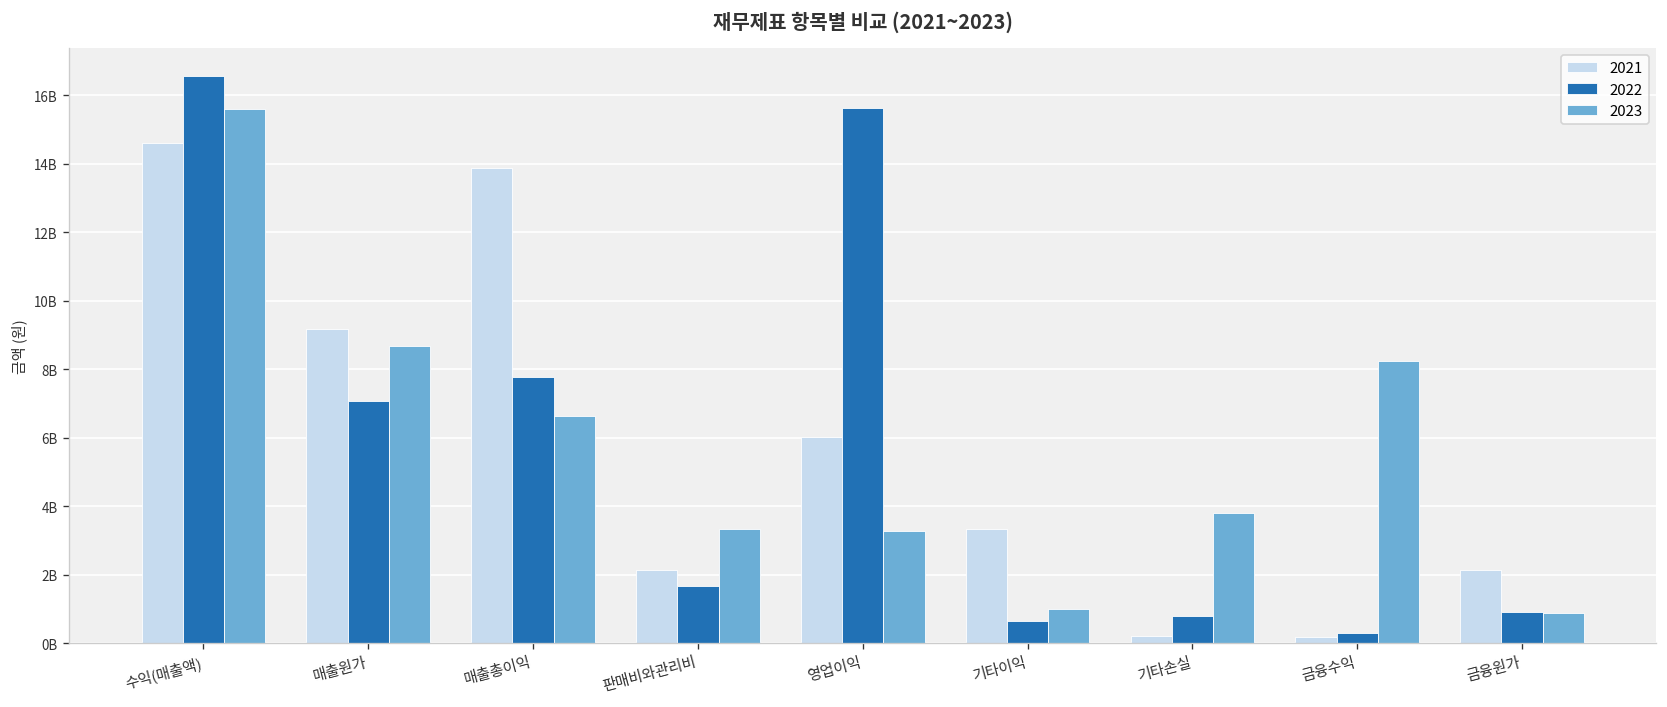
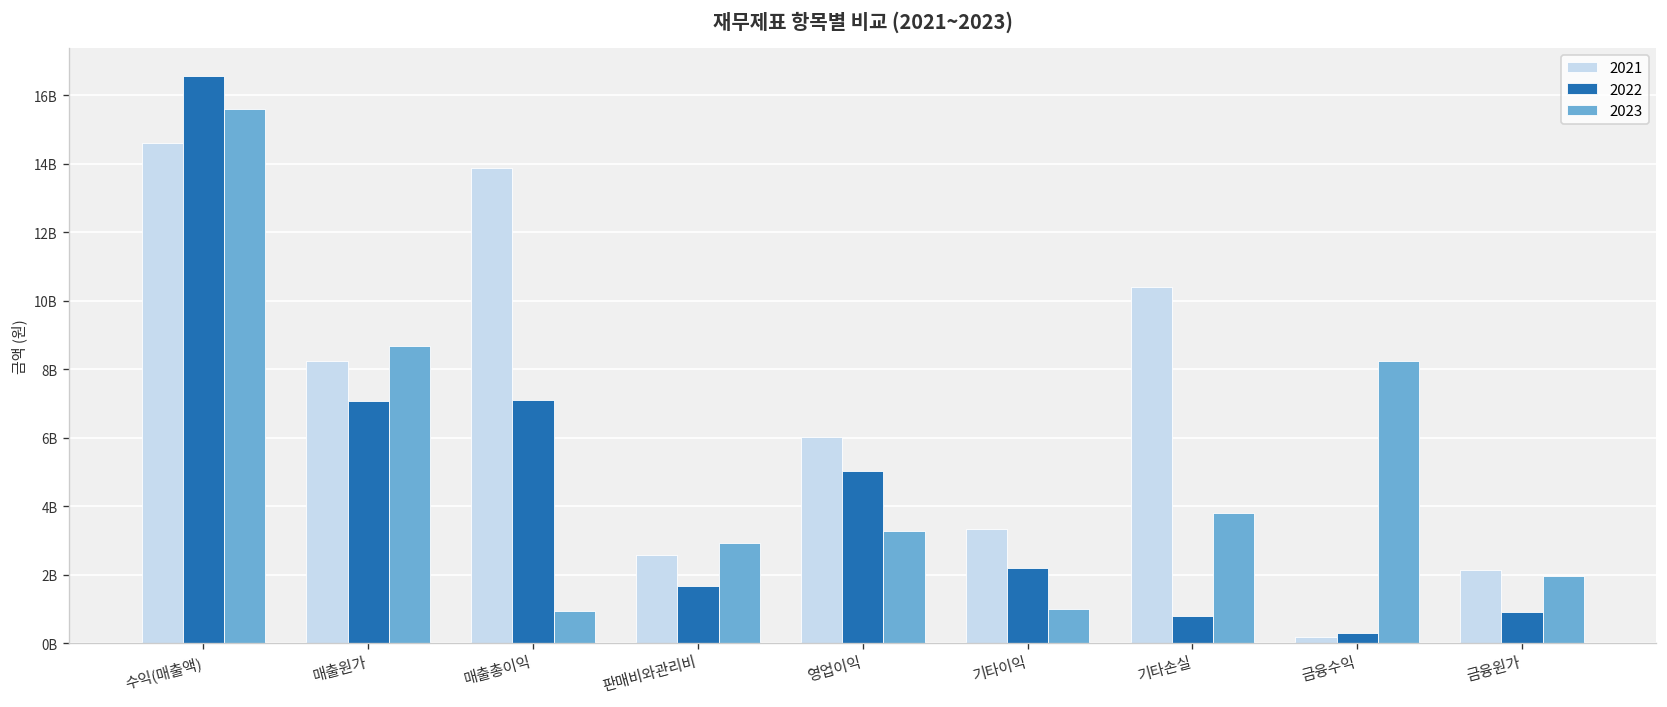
2021, 매출원가: 9200000000 -> 8200000000
2022, 매출총이익: 7800000000 -> 7100000000
2023, 매출총이익: 6600000000 -> 900000000
2021, 판매비와관리비: 2100000000 -> 2600000000
2023, 판매비와관리비: 3300000000 -> 2900000000
2022, 영업이익: 15600000000 -> 5000000000
2022, 기타이익: 700000000 -> 2200000000
2021, 기타손실: 200000000 -> 10400000000
2023, 금융원가: 900000000 -> 2000000000
